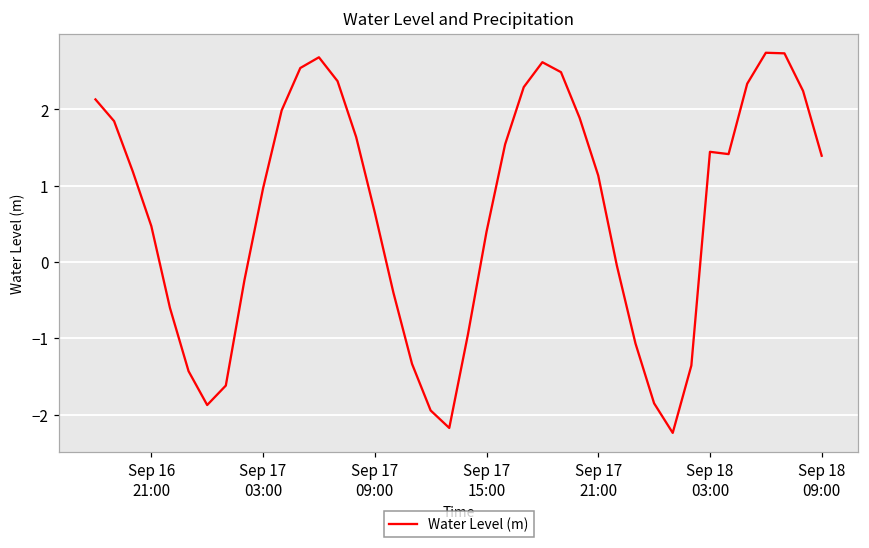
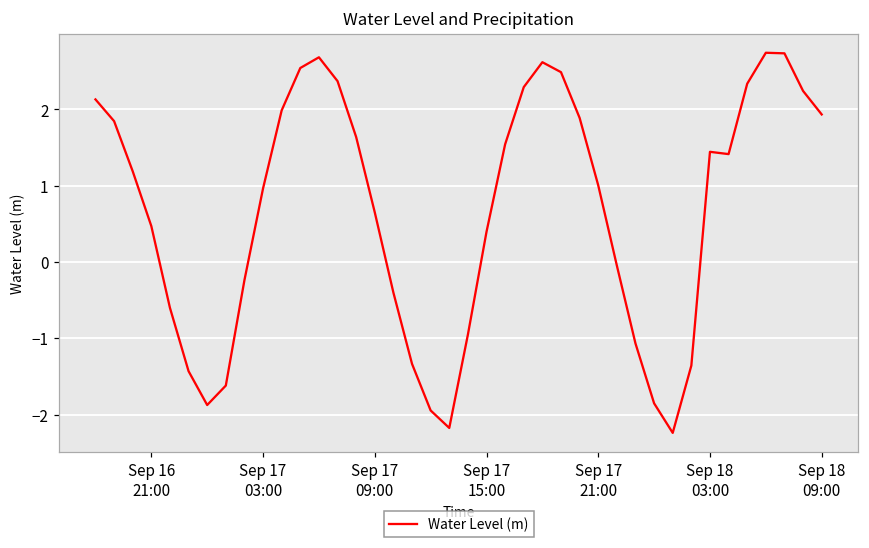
Sep 17 21:00: 1.1 -> 1.0
Sep 18 09:00: 1.4 -> 1.9
